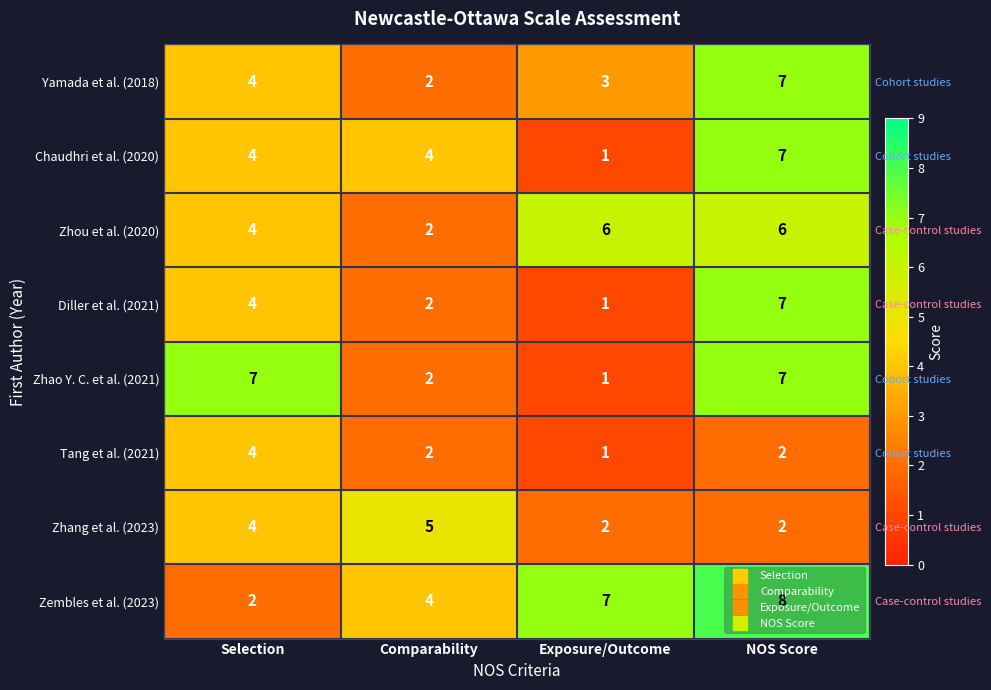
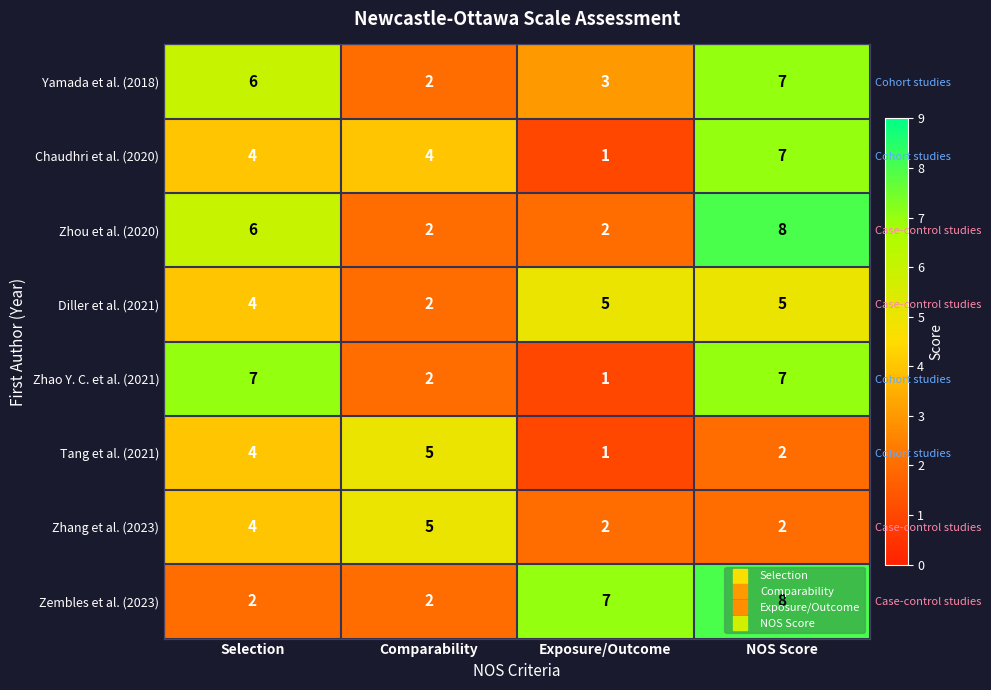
Yamada et al. (2018), Selection: 4 -> 6
Zhou et al. (2020), Selection: 4 -> 6
Zhou et al. (2020), Exposure/Outcome: 6 -> 2
Zhou et al. (2020), NOS Score: 6 -> 8
Diller et al. (2021), Exposure/Outcome: 1 -> 5
Diller et al. (2021), NOS Score: 7 -> 5
Tang et al. (2021), Comparability: 2 -> 5
Zembles et al. (2023), Comparability: 4 -> 2
